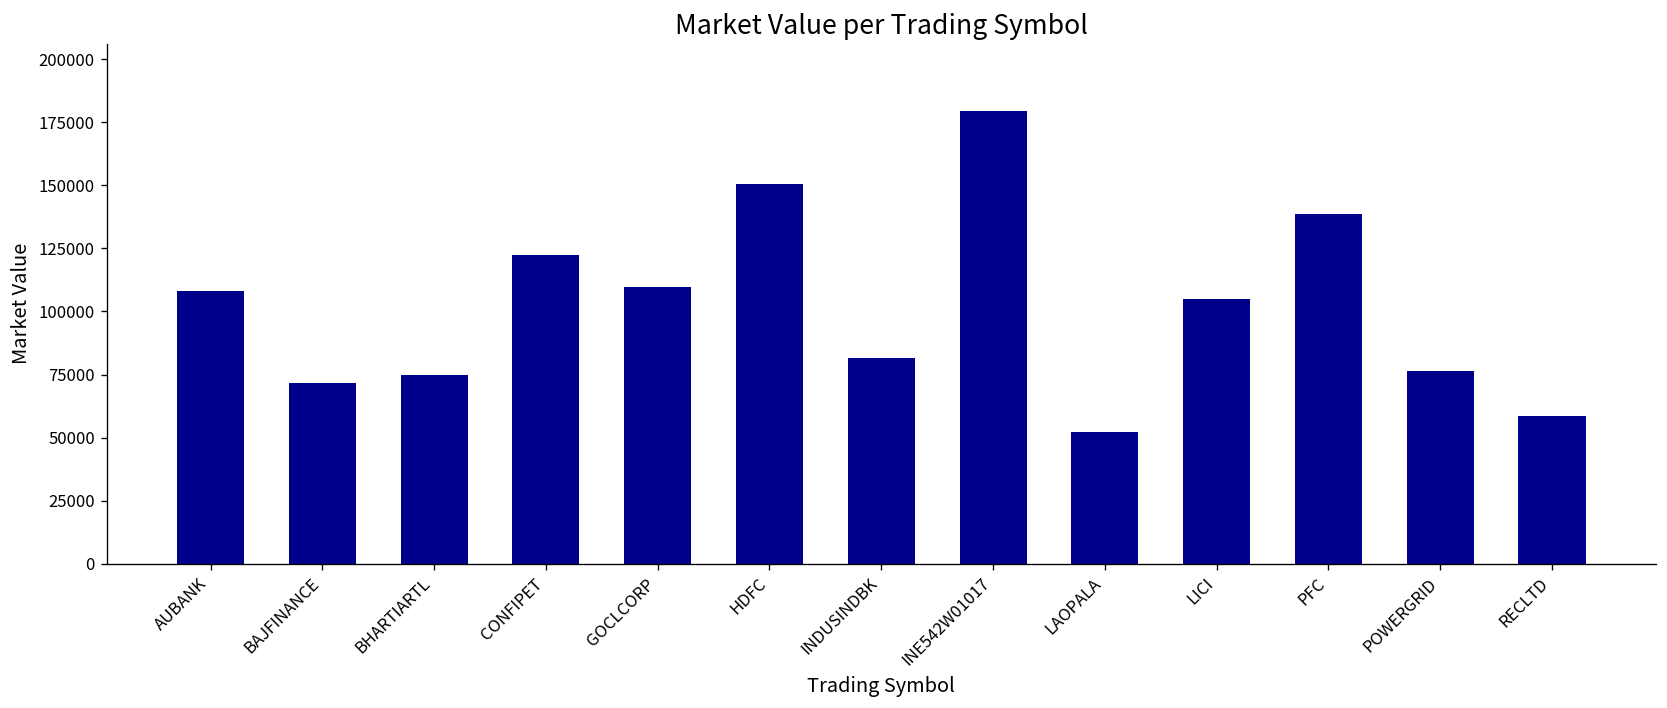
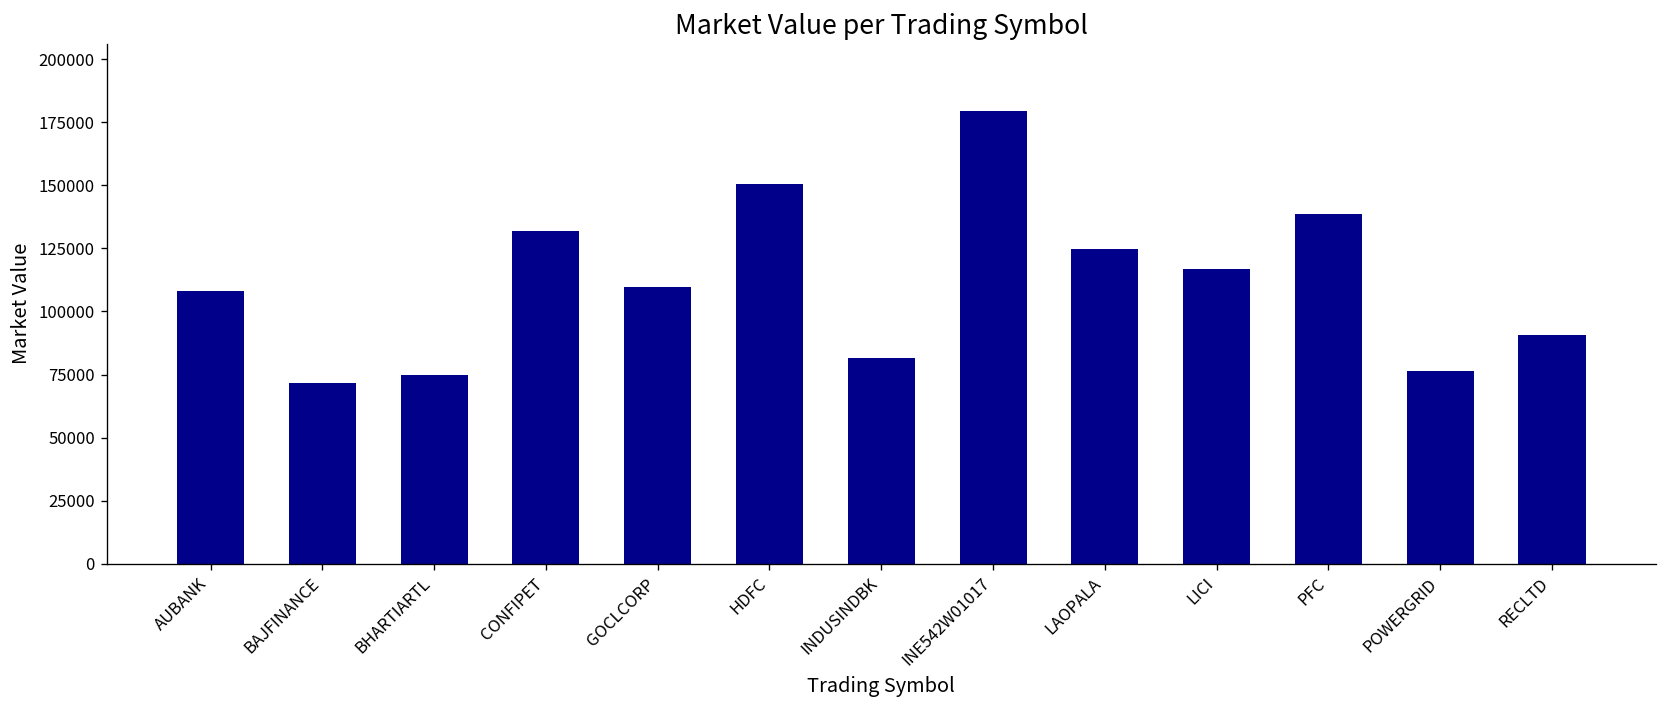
CONFIPET: 123000 -> 132000
LAOPALA: 52000 -> 125000
LICI: 105000 -> 117000
RECLTD: 59000 -> 91000
